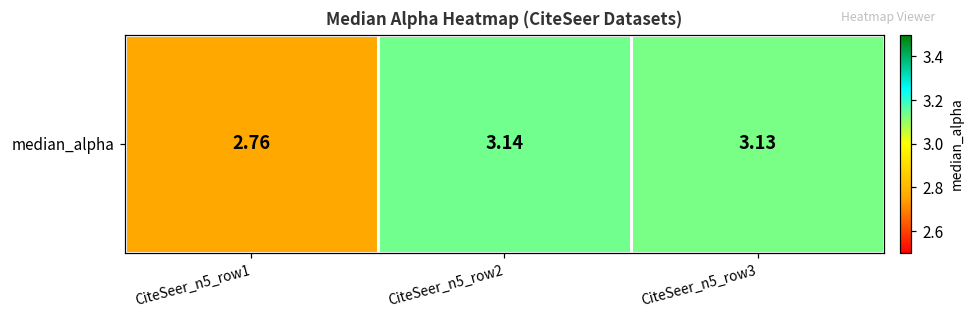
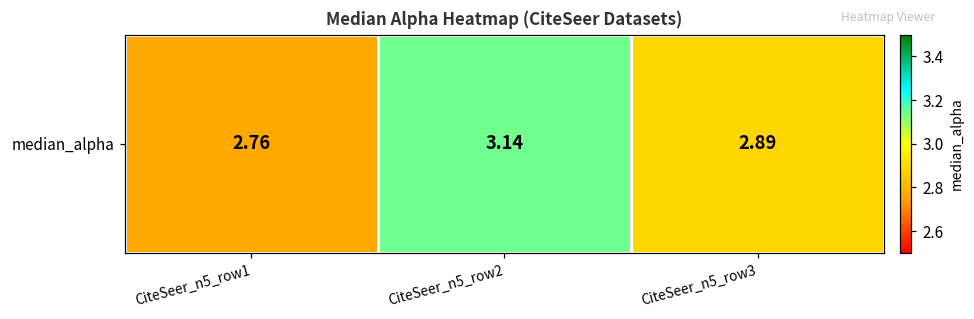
median_alpha, CiteSeer_n5_row3: 3.13 -> 2.89
